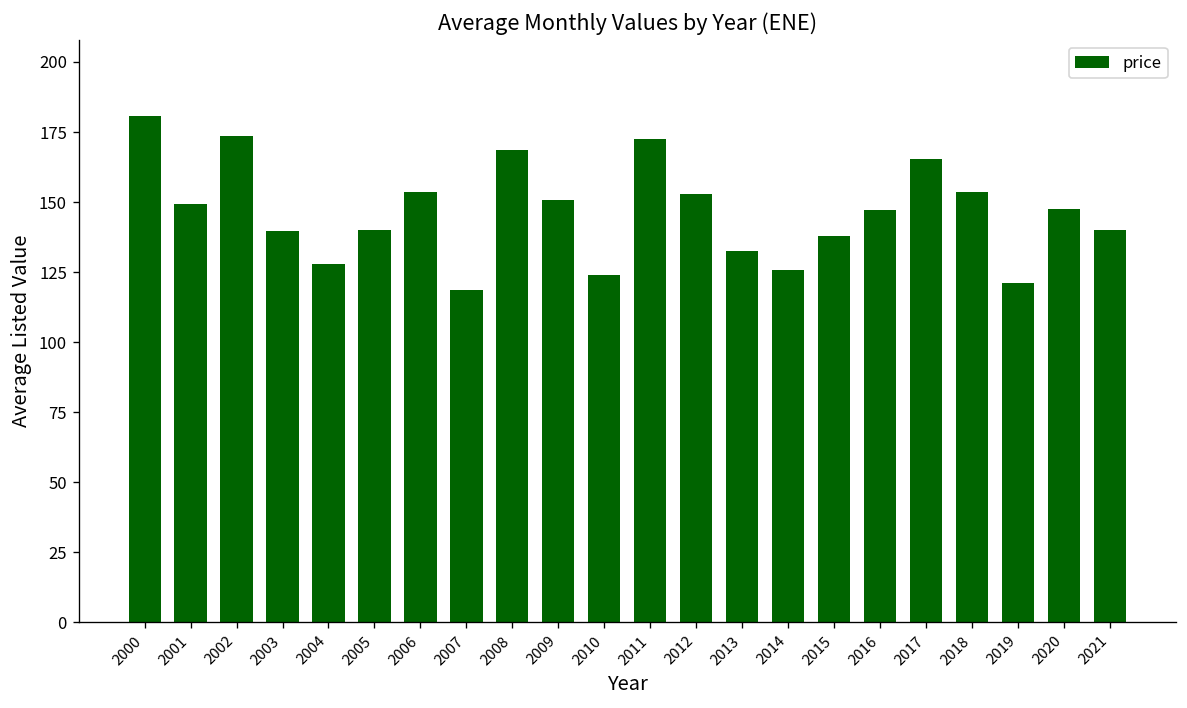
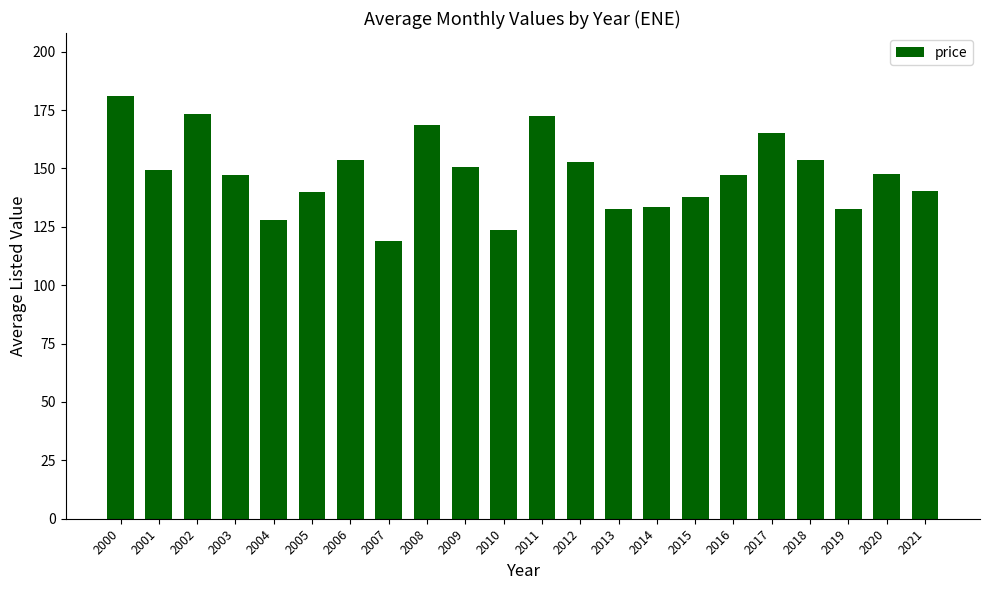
2003: 140 -> 147
2014: 126 -> 134
2019: 121 -> 133
